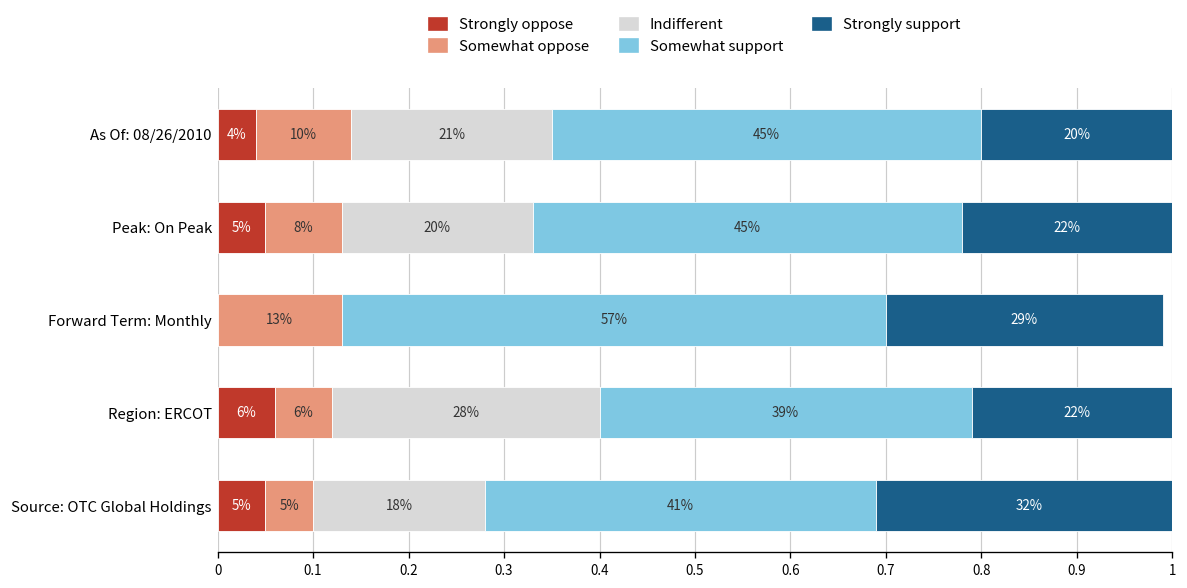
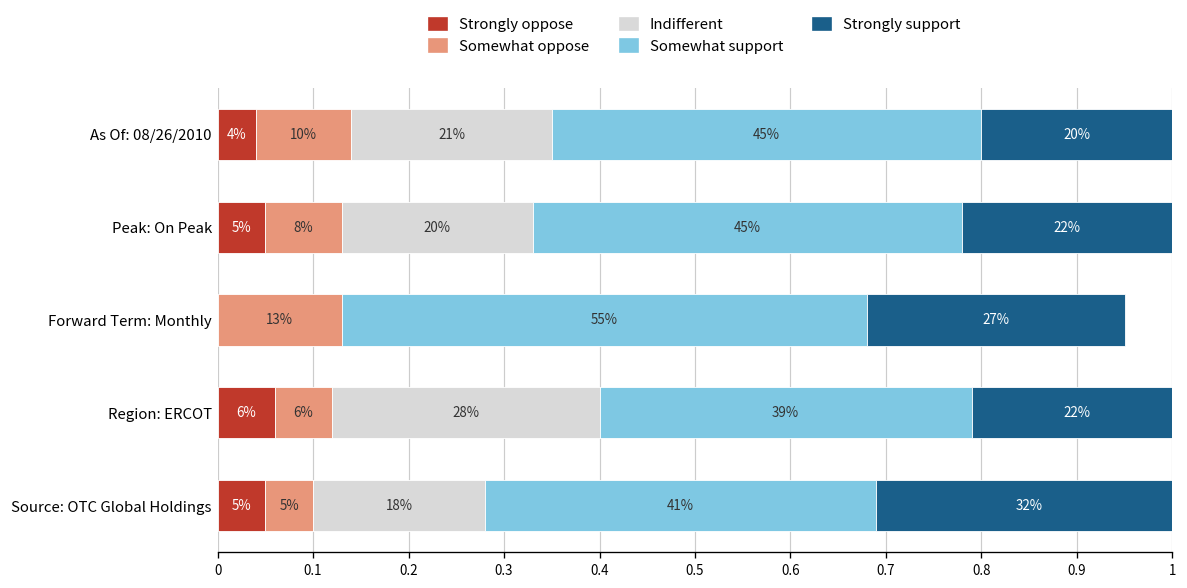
Somewhat support, Forward Term: Monthly: 57% -> 55%
Strongly support, Forward Term: Monthly: 29% -> 27%
